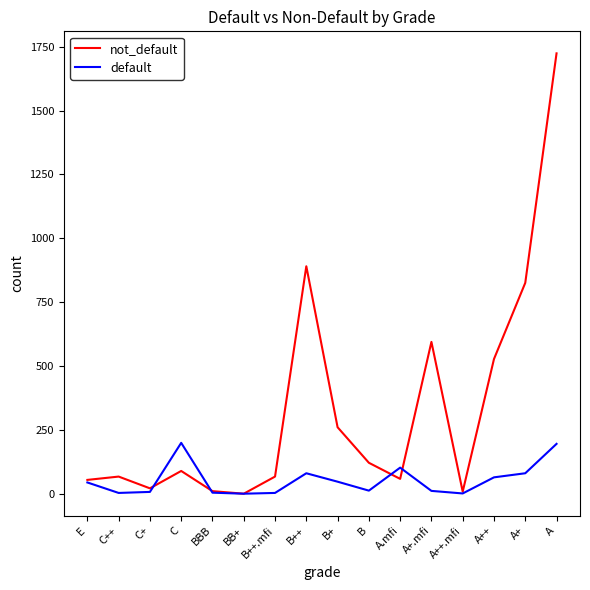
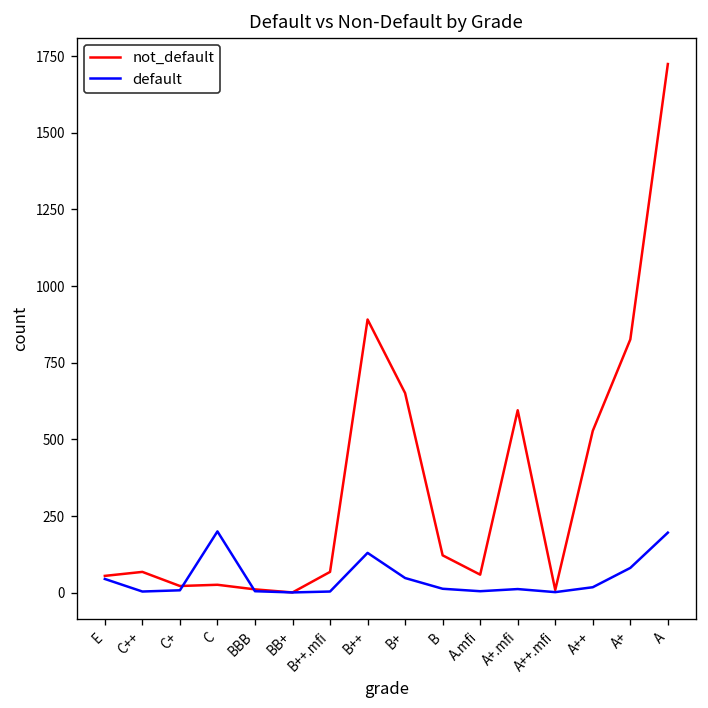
not_default, C: 90 -> 30
default, B++: 80 -> 130
not_default, B+: 260 -> 650
default, A.mfi: 100 -> 10
default, A++: 70 -> 20
